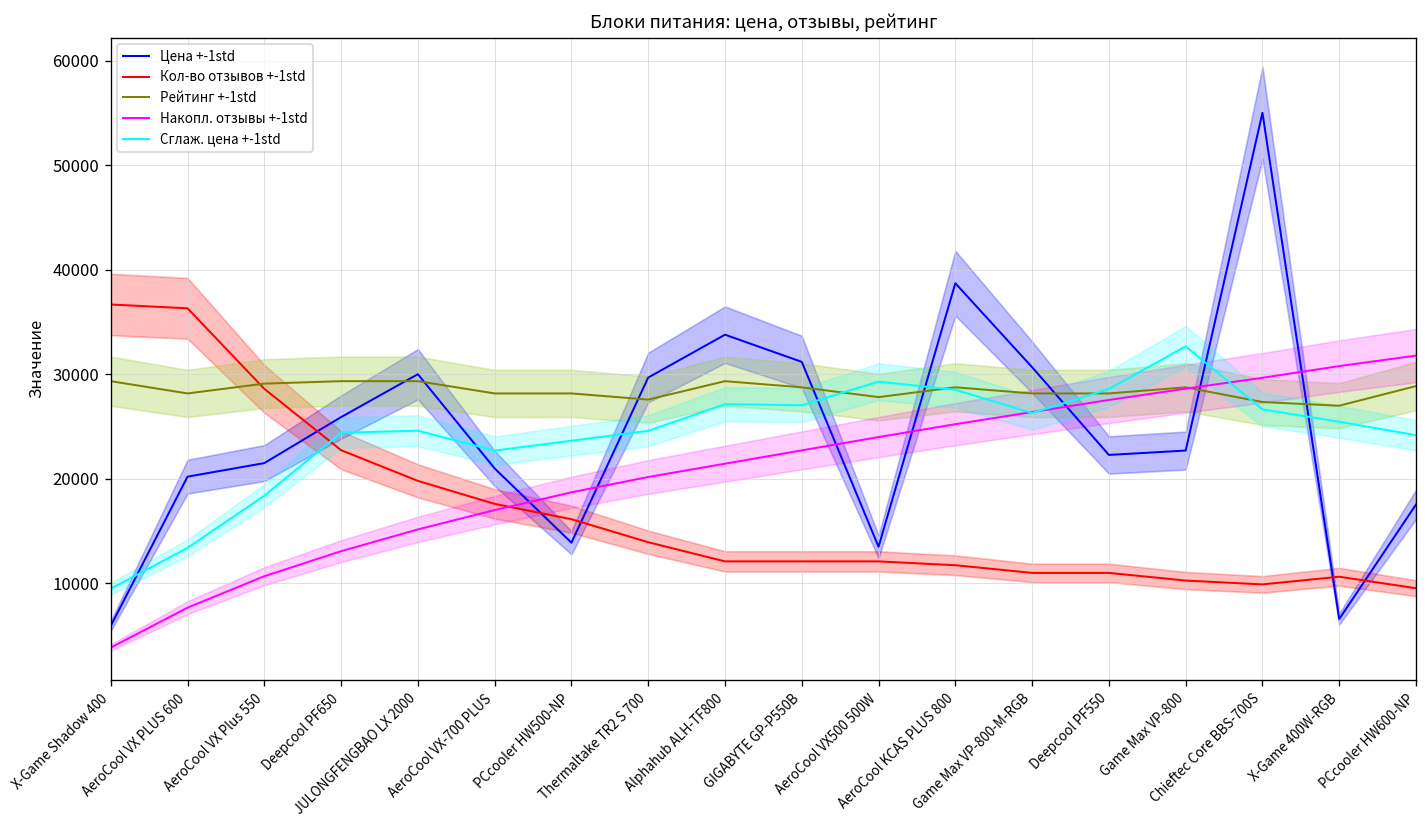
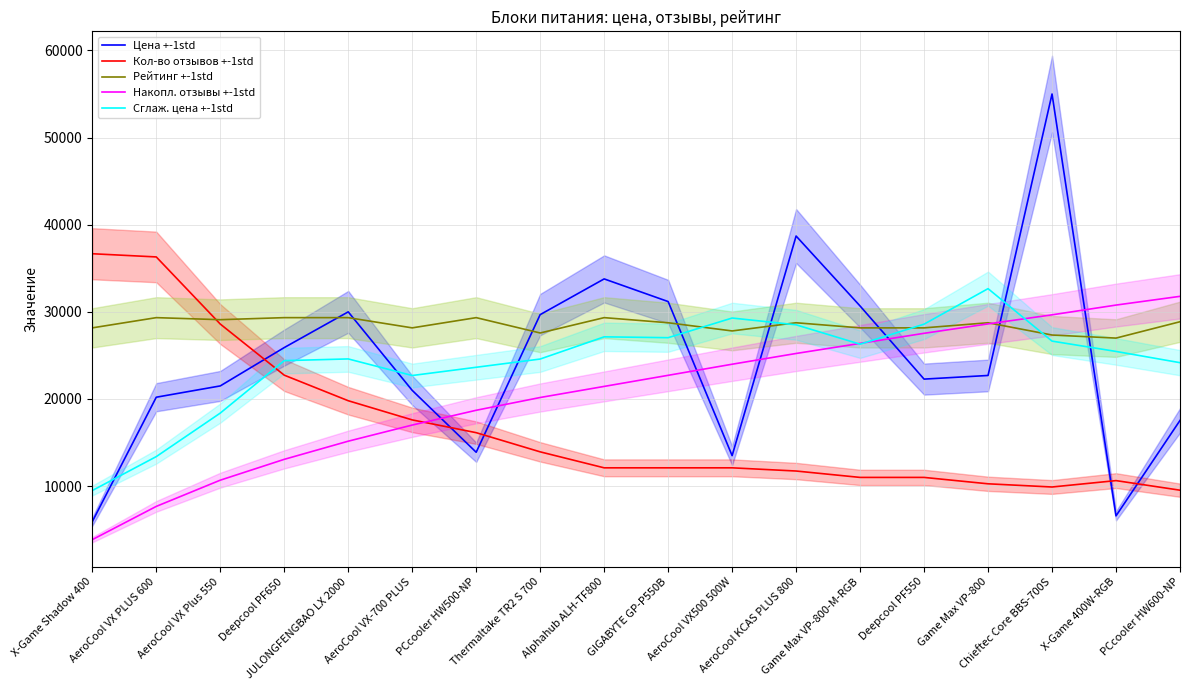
Рейтинг +-1std, X-Game Shadow 400: 29000 -> 28000
Рейтинг +-1std, AeroCool VX PLUS 600: 28000 -> 29000
Рейтинг +-1std, PCcooler HW500-NP: 28000 -> 29000
